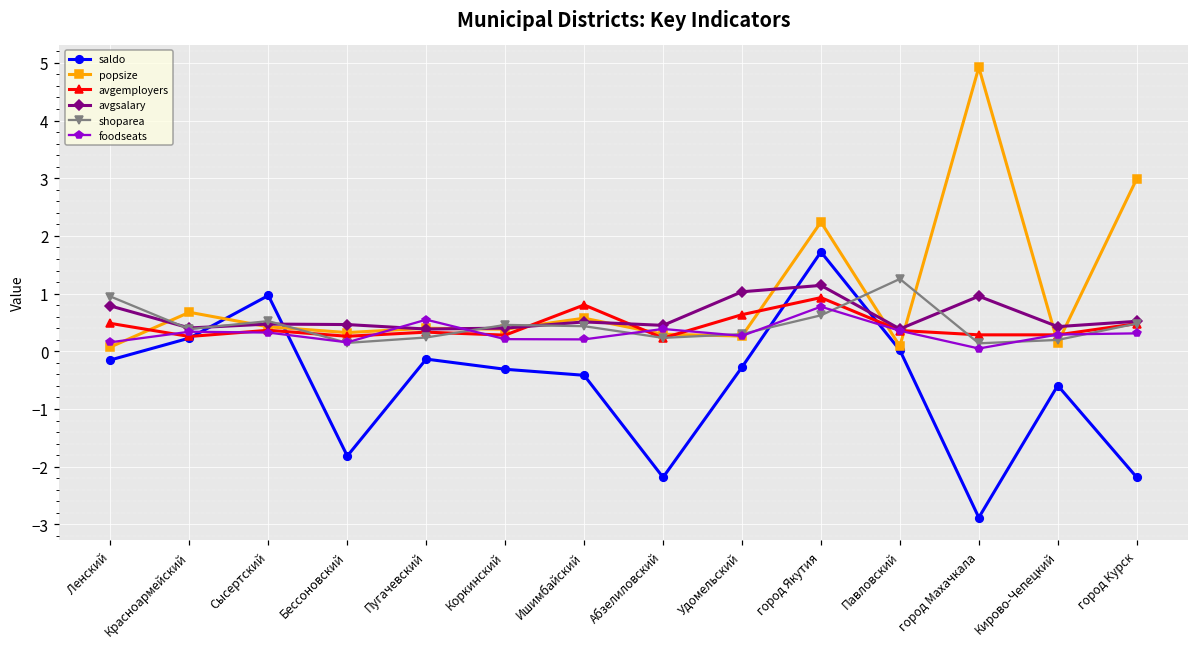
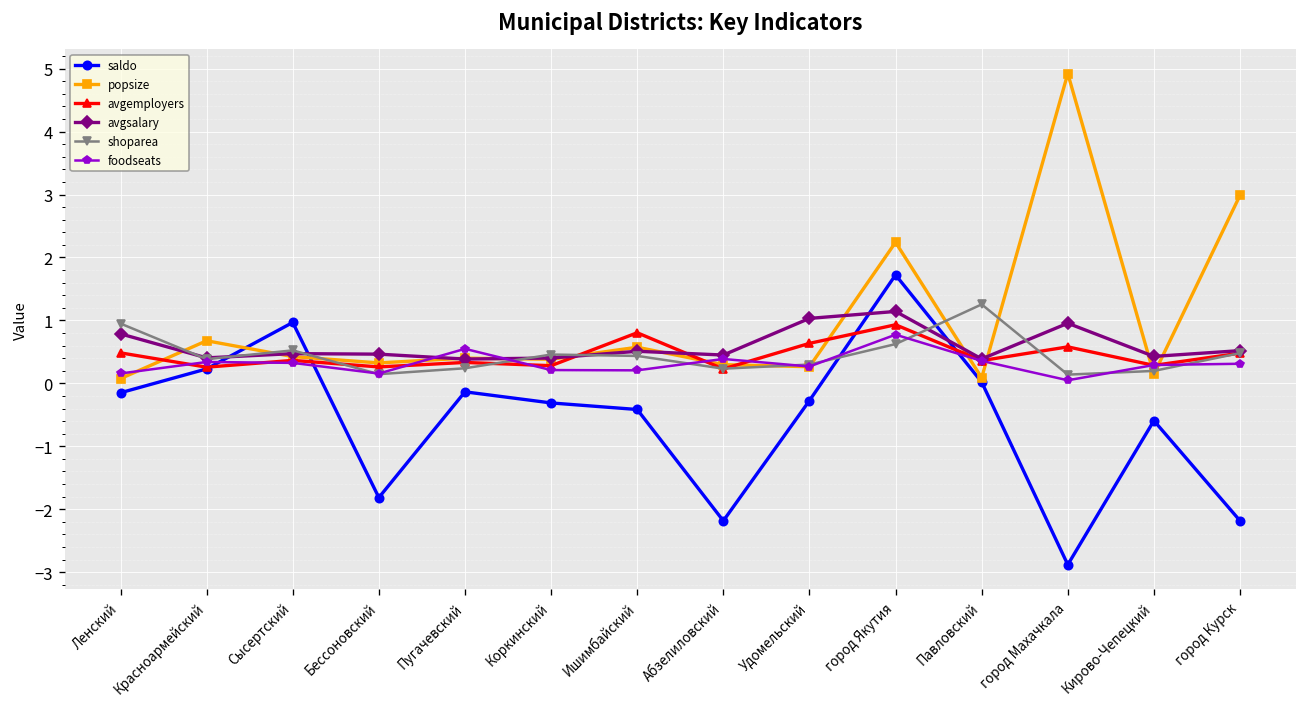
avgemployers, город Махачкала: 0.3 -> 0.6
